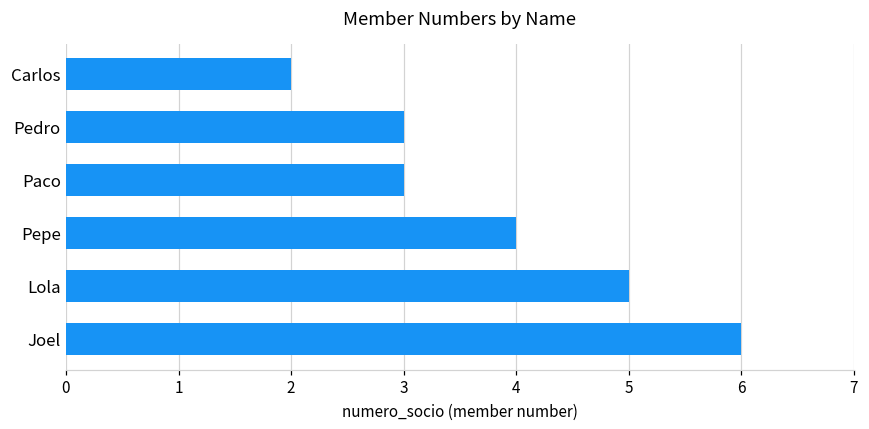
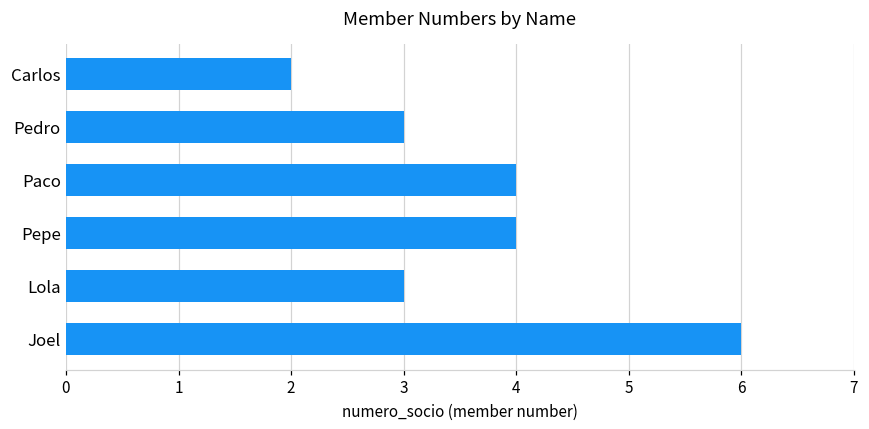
Paco: 3 -> 4
Lola: 5 -> 3
